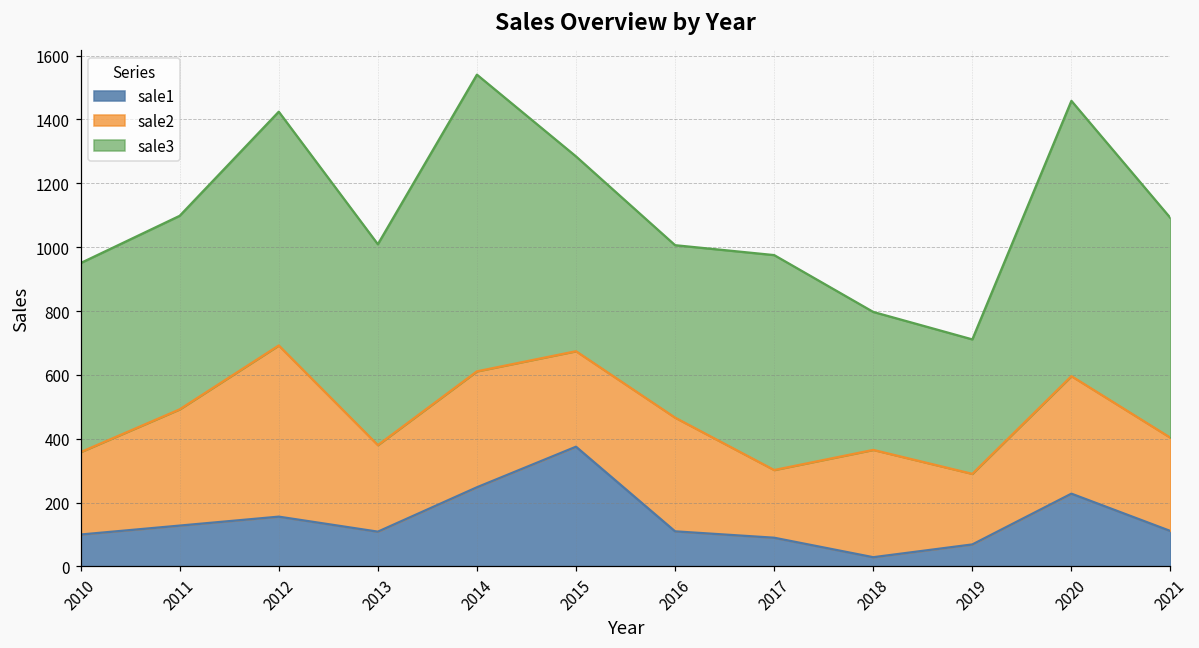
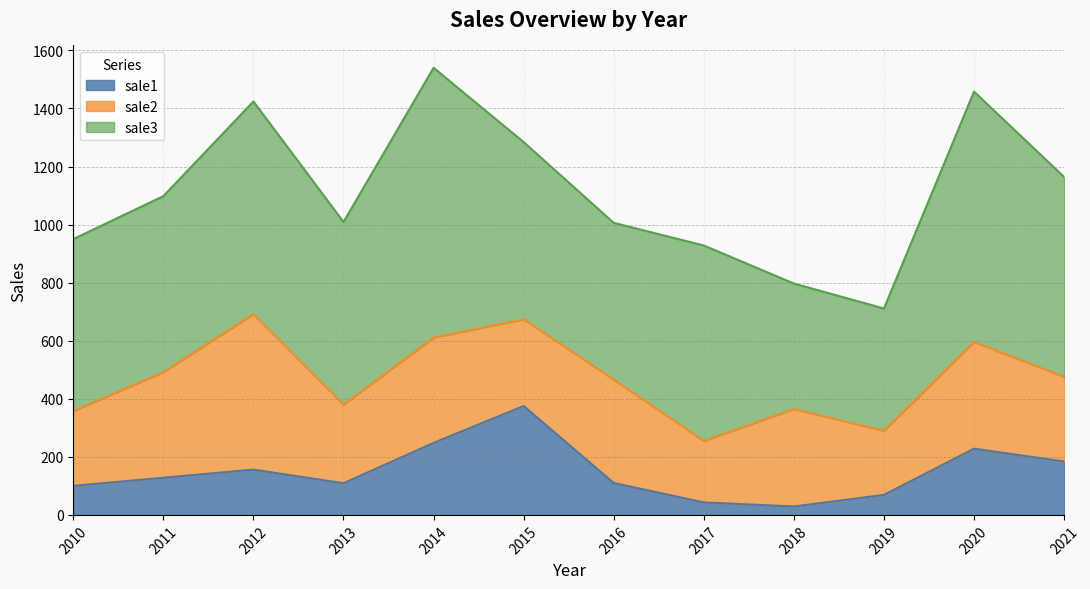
sale1, 2017: 90 -> 40
sale1, 2021: 110 -> 180
